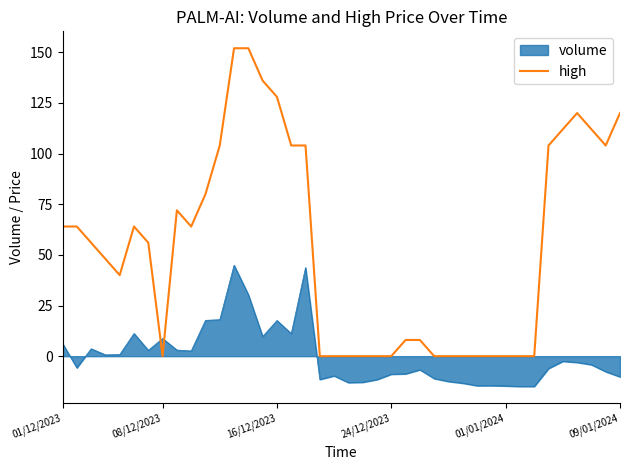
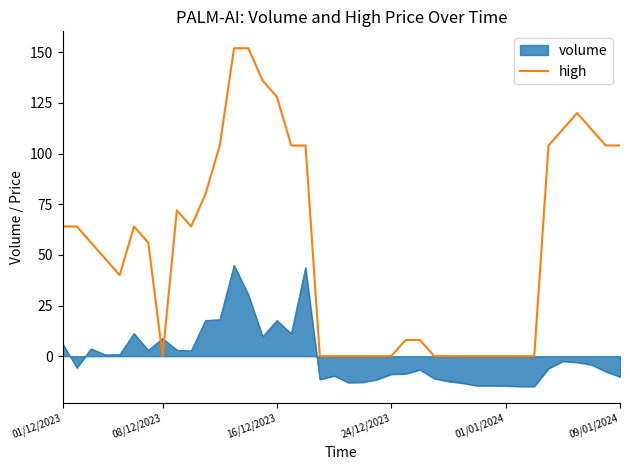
high, 09/01/2024: 120 -> 104
